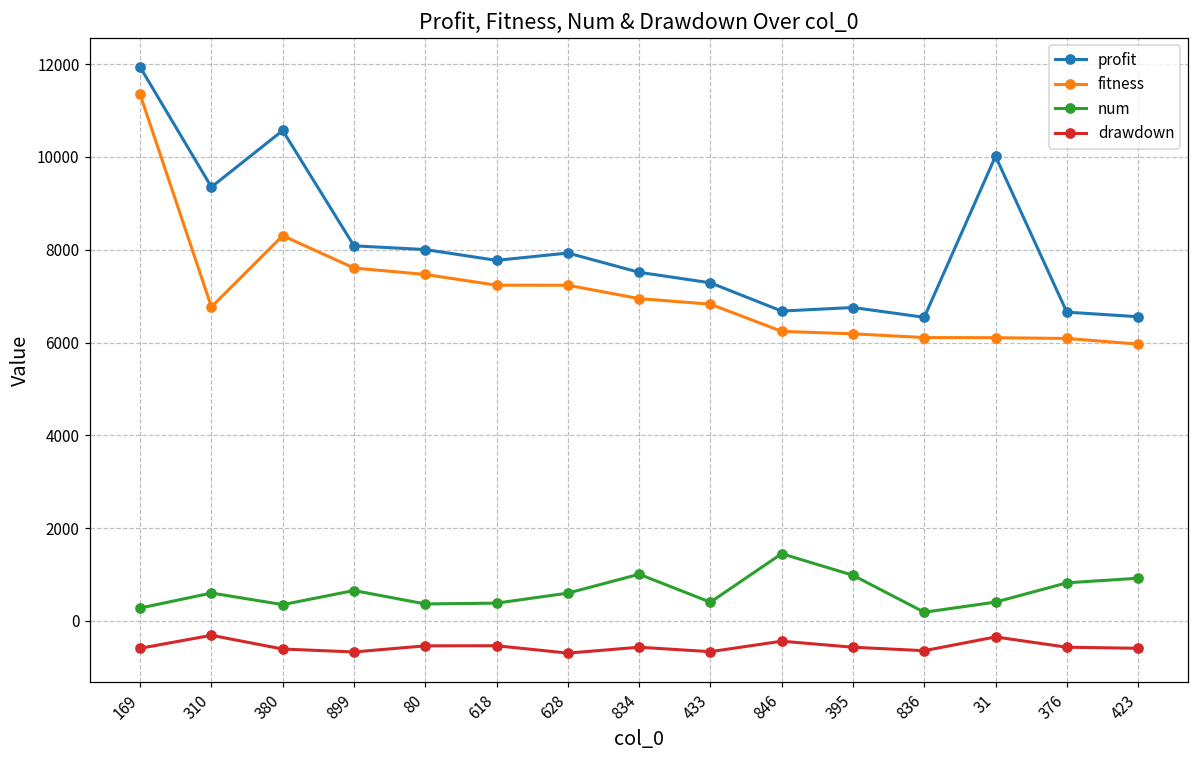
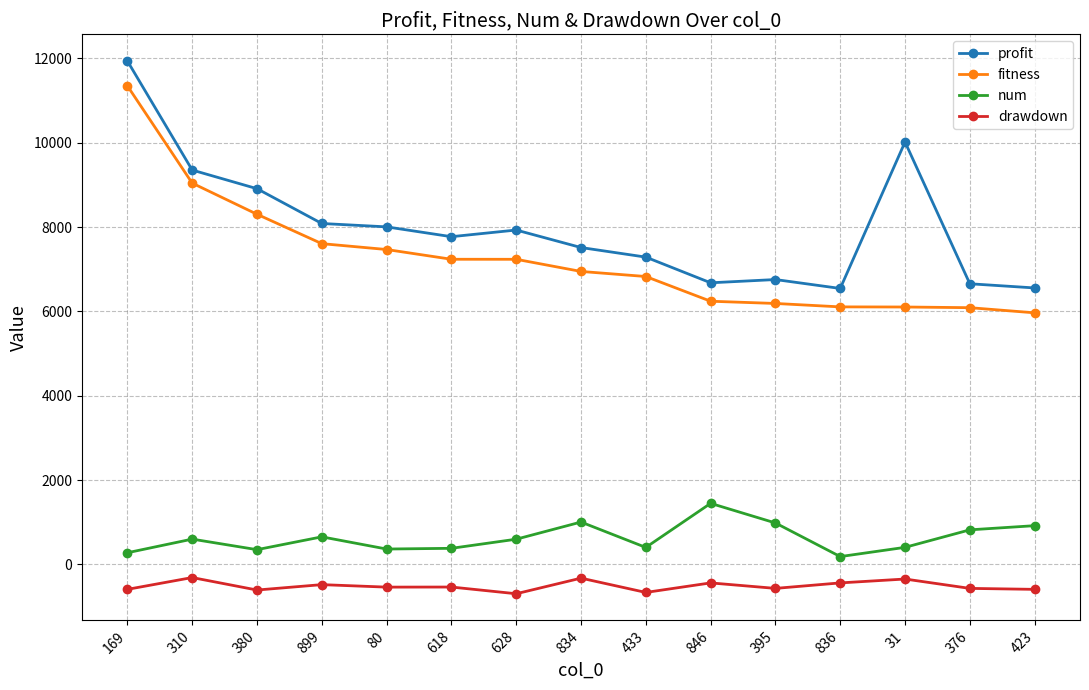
fitness, 310: 6800 -> 9000
profit, 380: 10600 -> 8900
drawdown, 899: -700 -> -500
drawdown, 834: -600 -> -300
drawdown, 836: -600 -> -400
